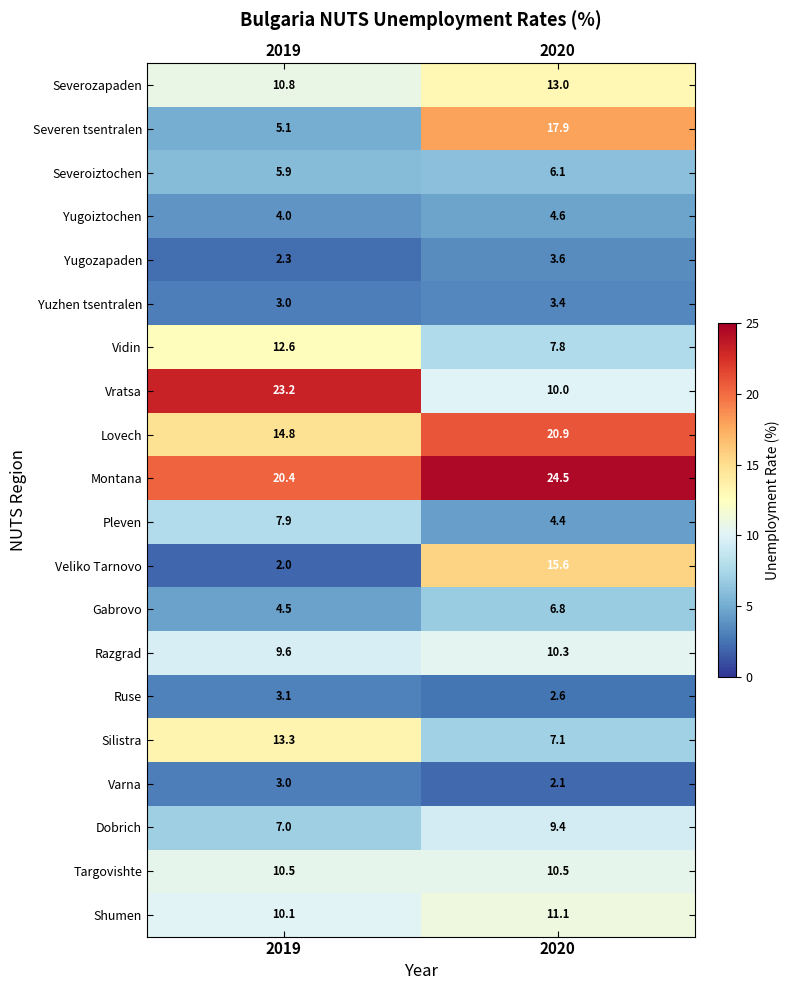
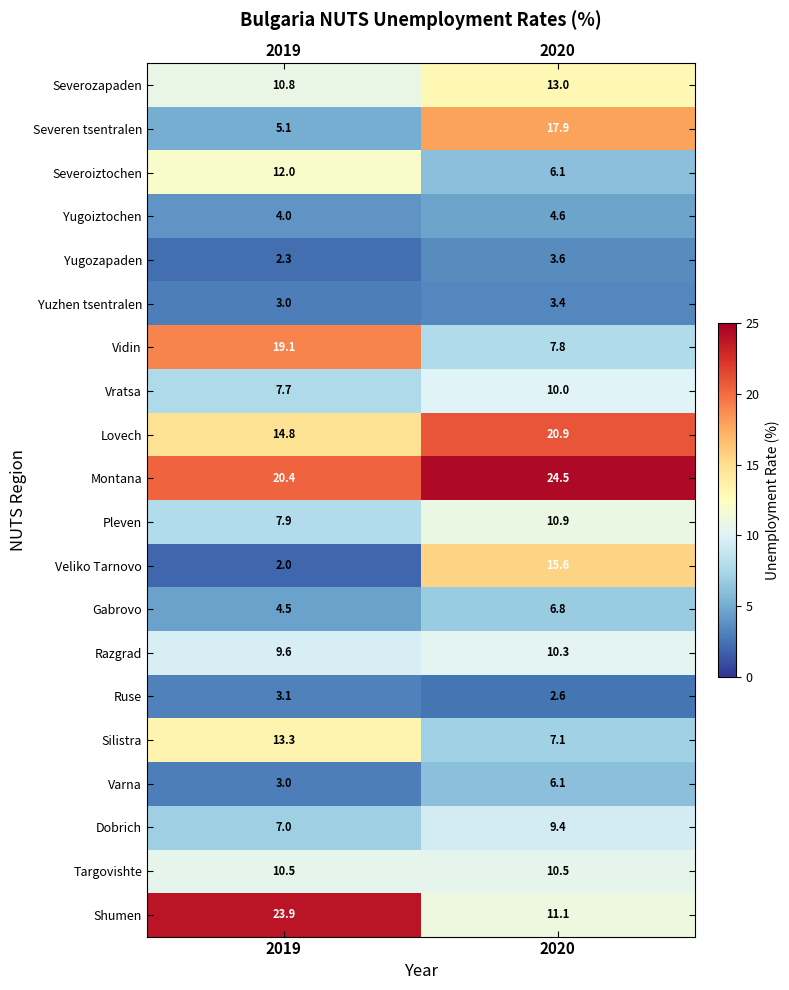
Severoiztochen, 2019: 5.9 -> 12.0
Vidin, 2019: 12.6 -> 19.1
Vratsa, 2019: 23.2 -> 7.7
Pleven, 2020: 4.4 -> 10.9
Varna, 2020: 2.1 -> 6.1
Shumen, 2019: 10.1 -> 23.9
